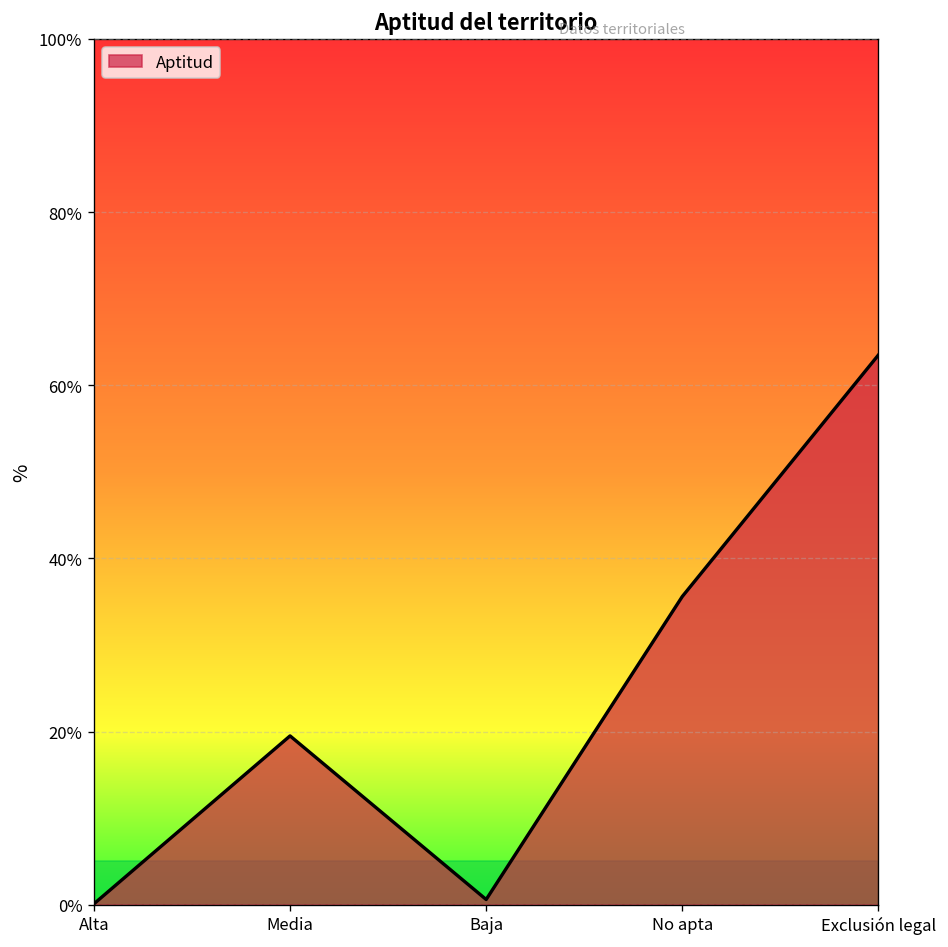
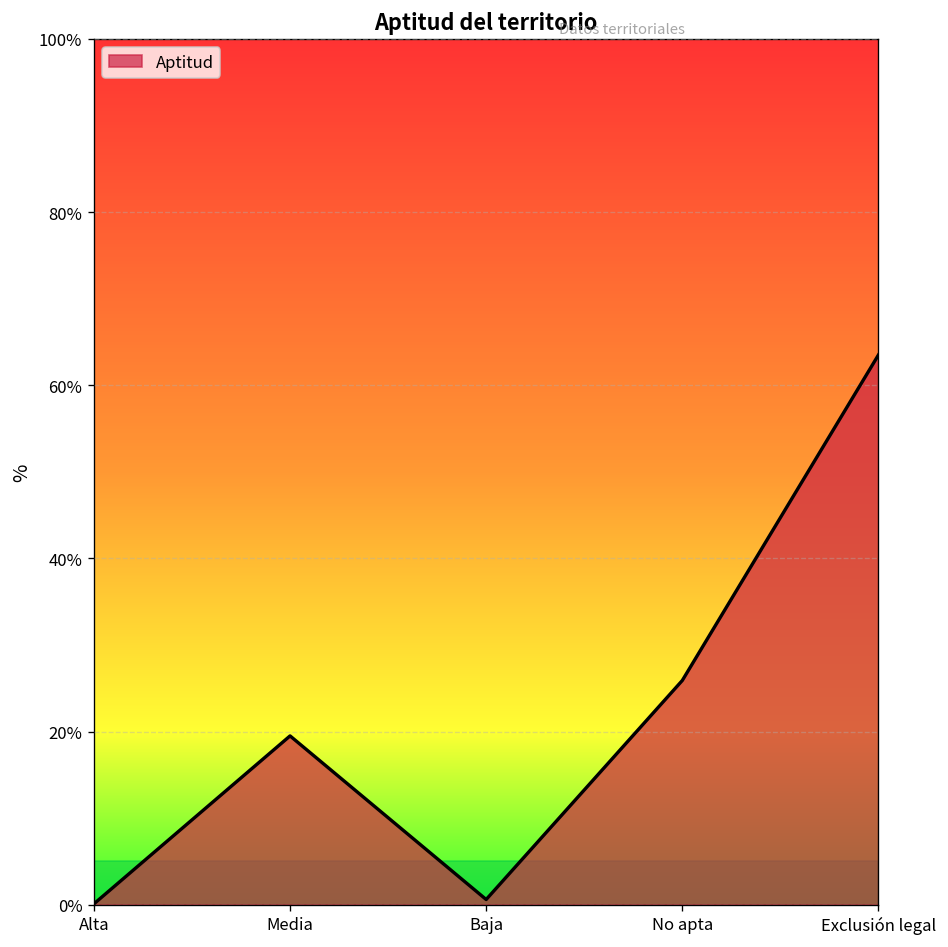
No apta: 36% -> 26%
